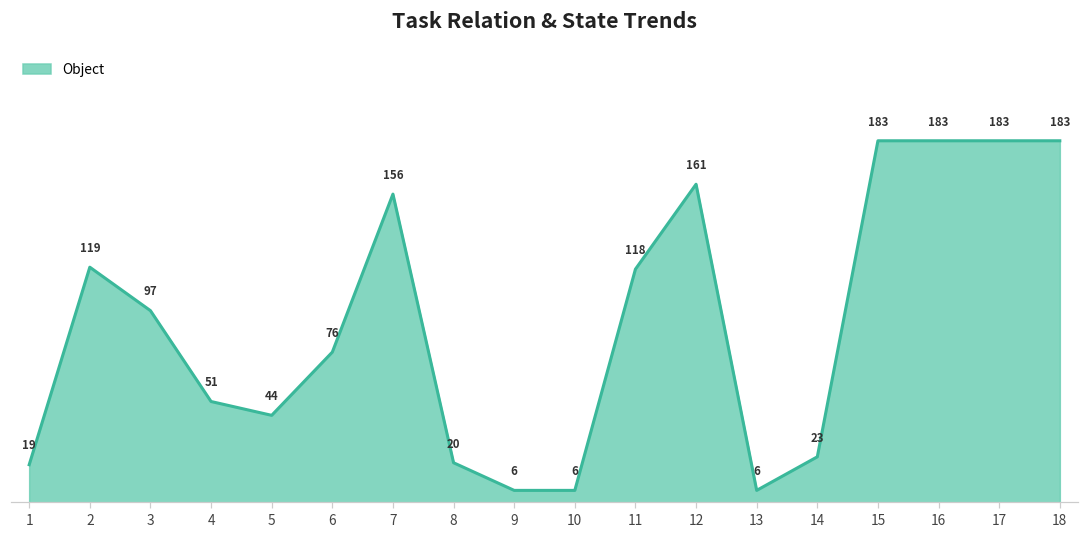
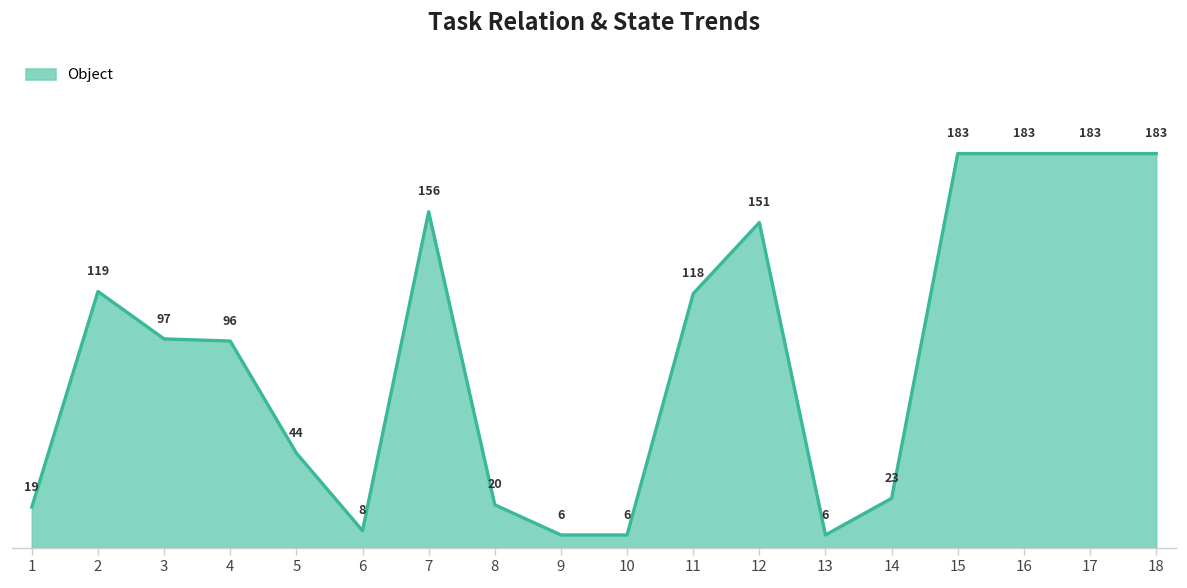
4: 51 -> 96
6: 76 -> 8
12: 161 -> 151
